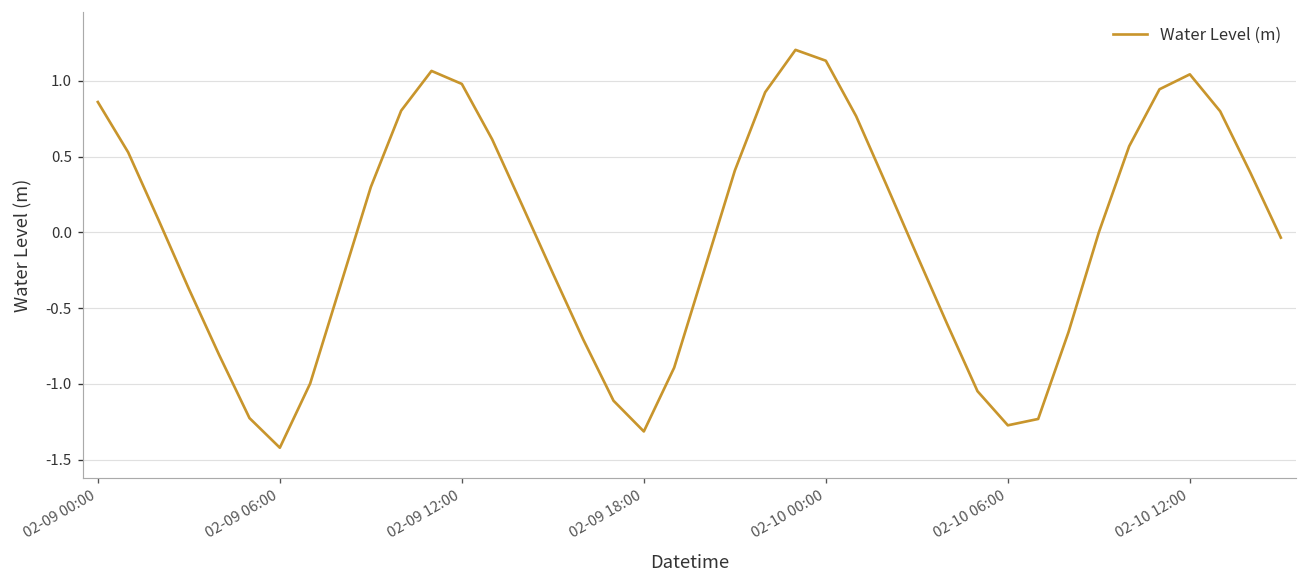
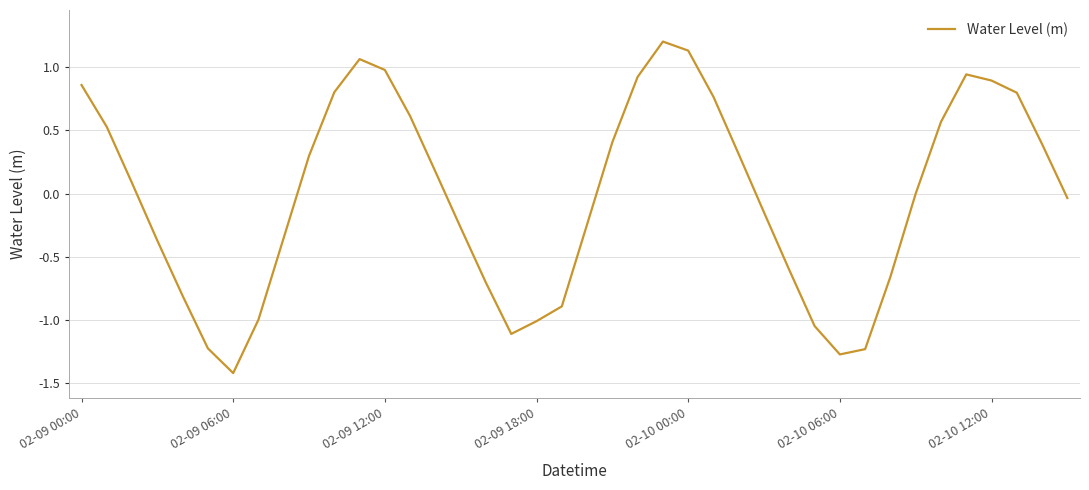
02-09 18:00: -1.31 -> -1.01
02-10 12:00: 1.04 -> 0.90
